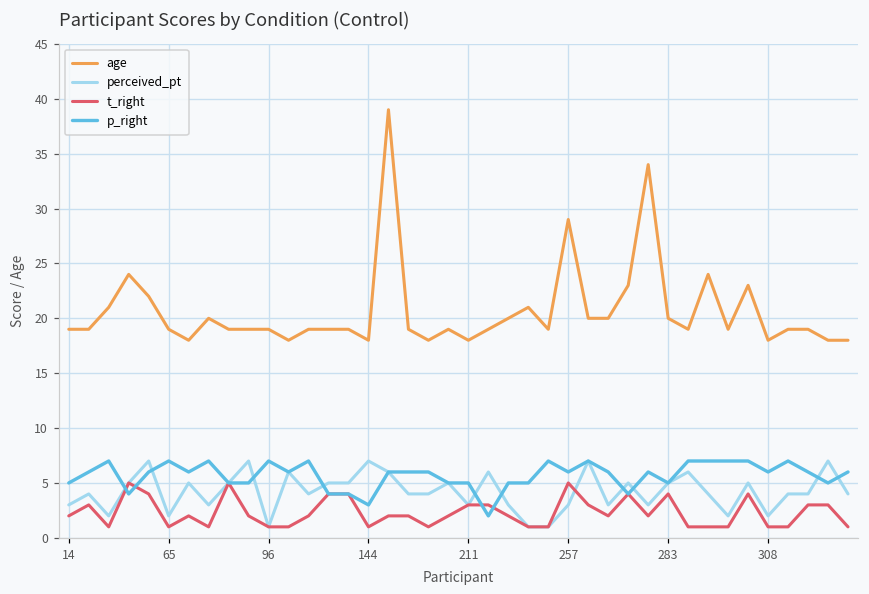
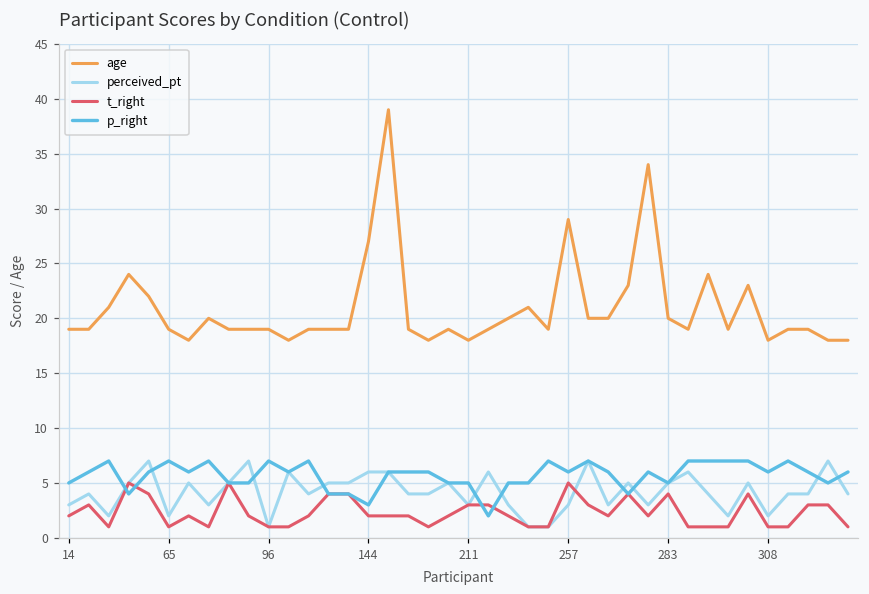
age, 144: 18 -> 27
perceived_pt, 144: 7 -> 6
t_right, 144: 1 -> 2
